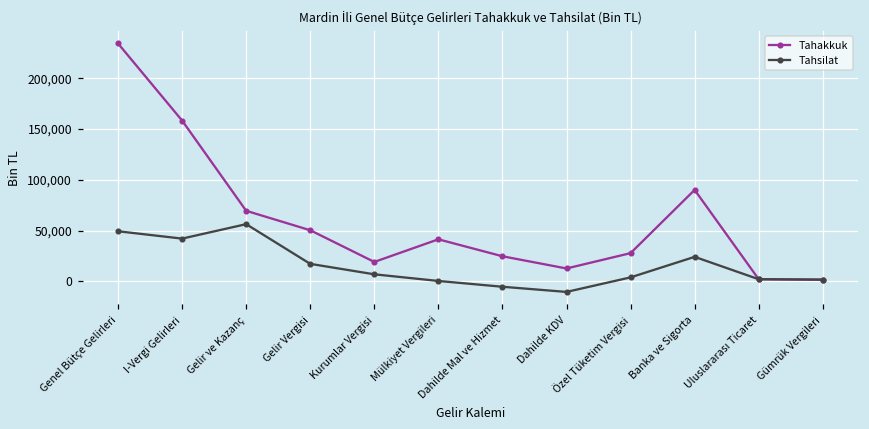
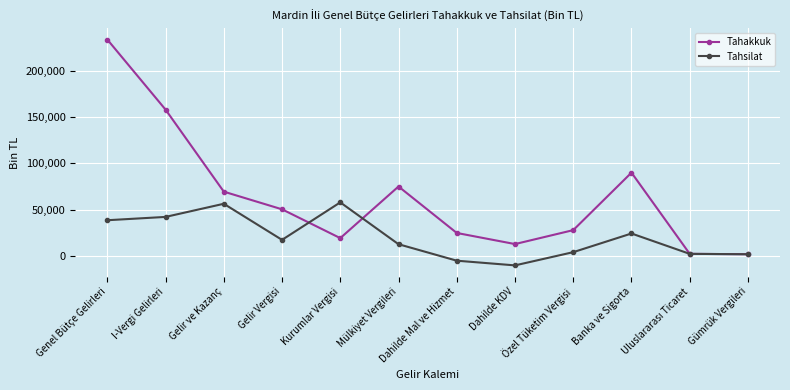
Tahsilat, Genel Bütçe Gelirleri: 50,000 -> 40,000
Tahsilat, Kurumlar Vergisi: 10,000 -> 60,000
Tahakkuk, Mülkiyet Vergileri: 40,000 -> 80,000
Tahsilat, Mülkiyet Vergileri: 0 -> 10,000
